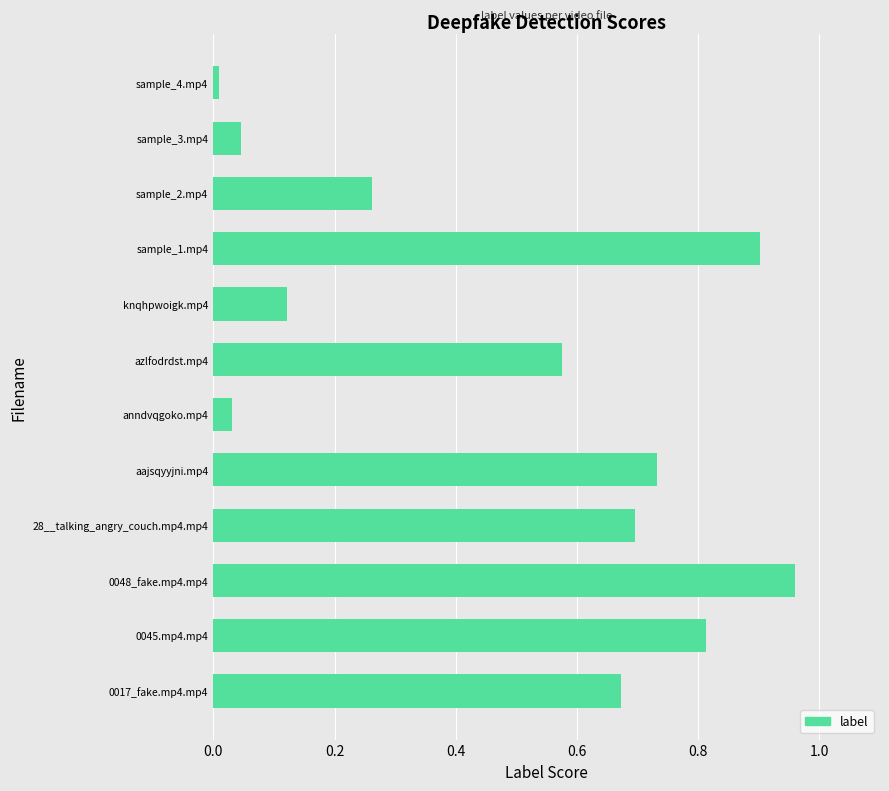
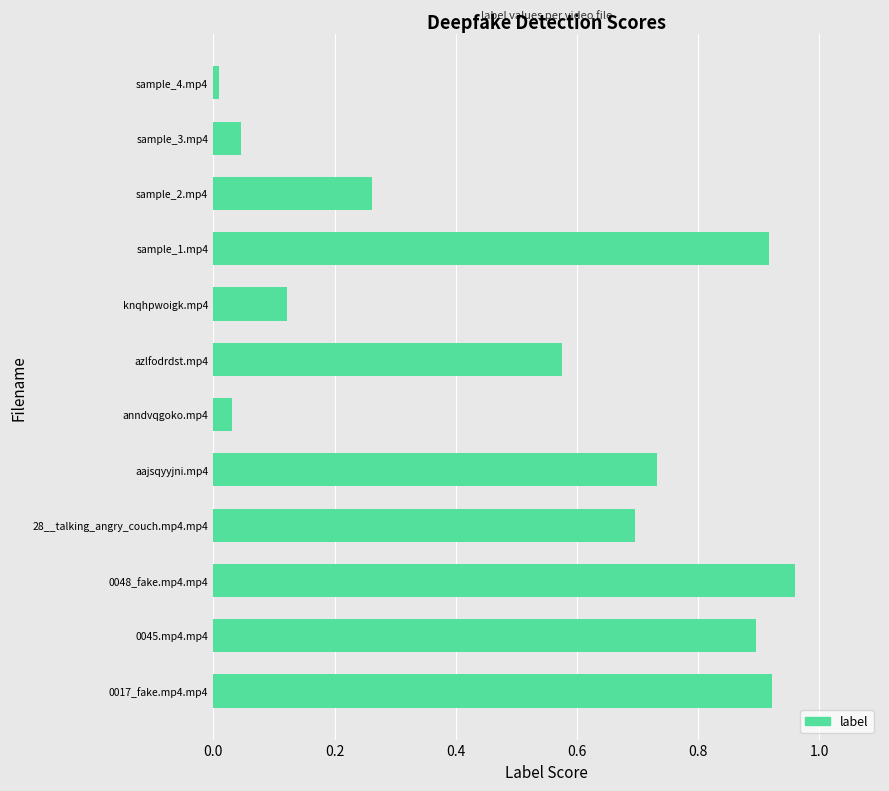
sample_1.mp4: 0.90 -> 0.92
0045.mp4.mp4: 0.81 -> 0.90
0017_fake.mp4.mp4: 0.67 -> 0.92
